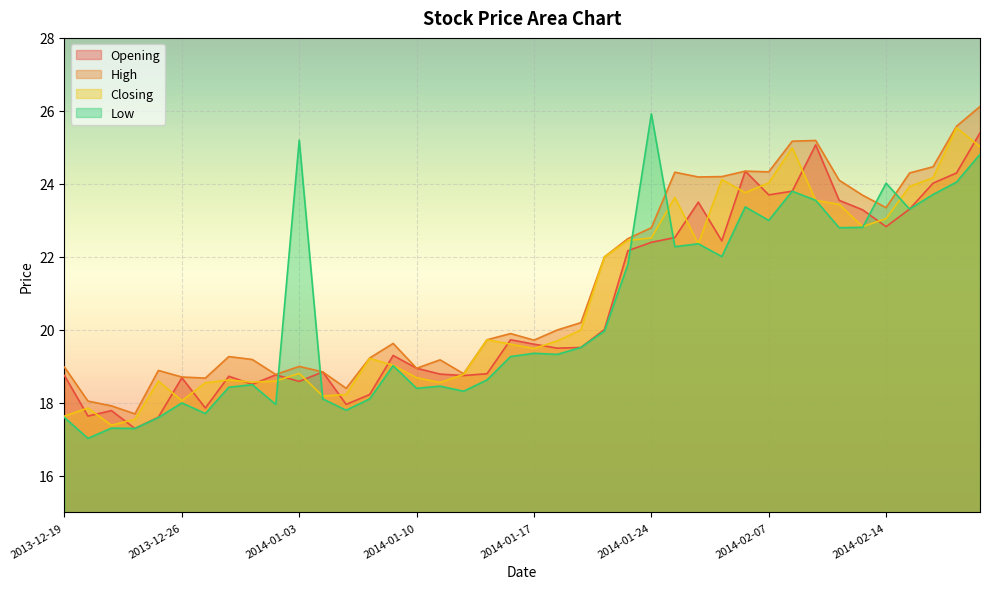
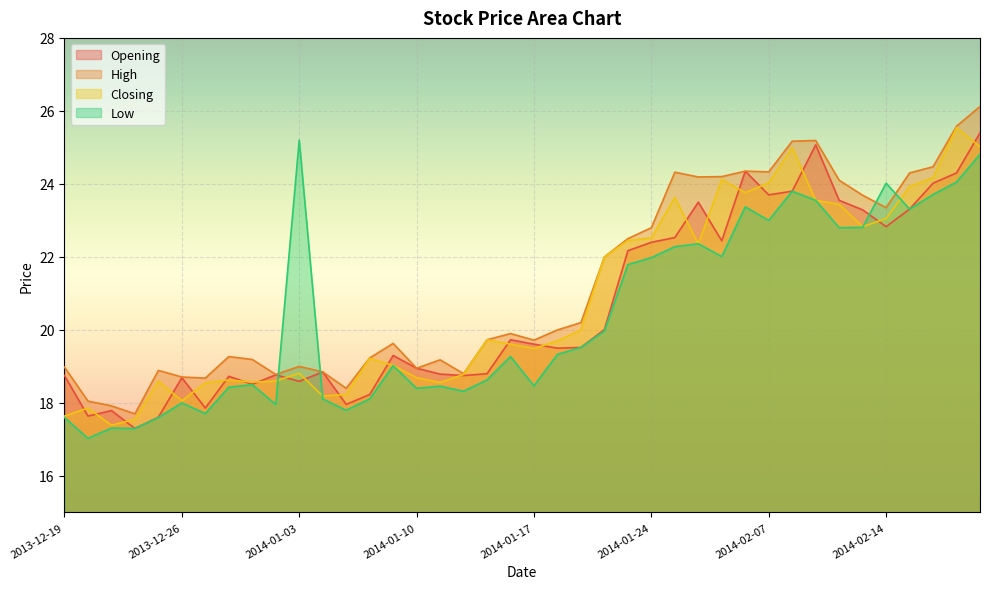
Low, 2014-01-17: 19.4 -> 18.5
Low, 2014-01-24: 25.9 -> 22.0
